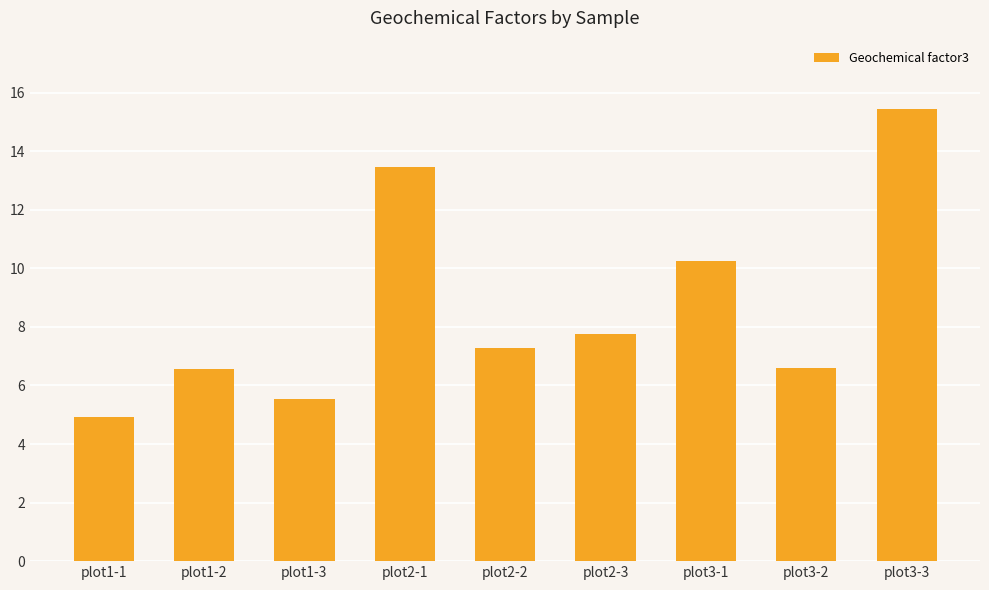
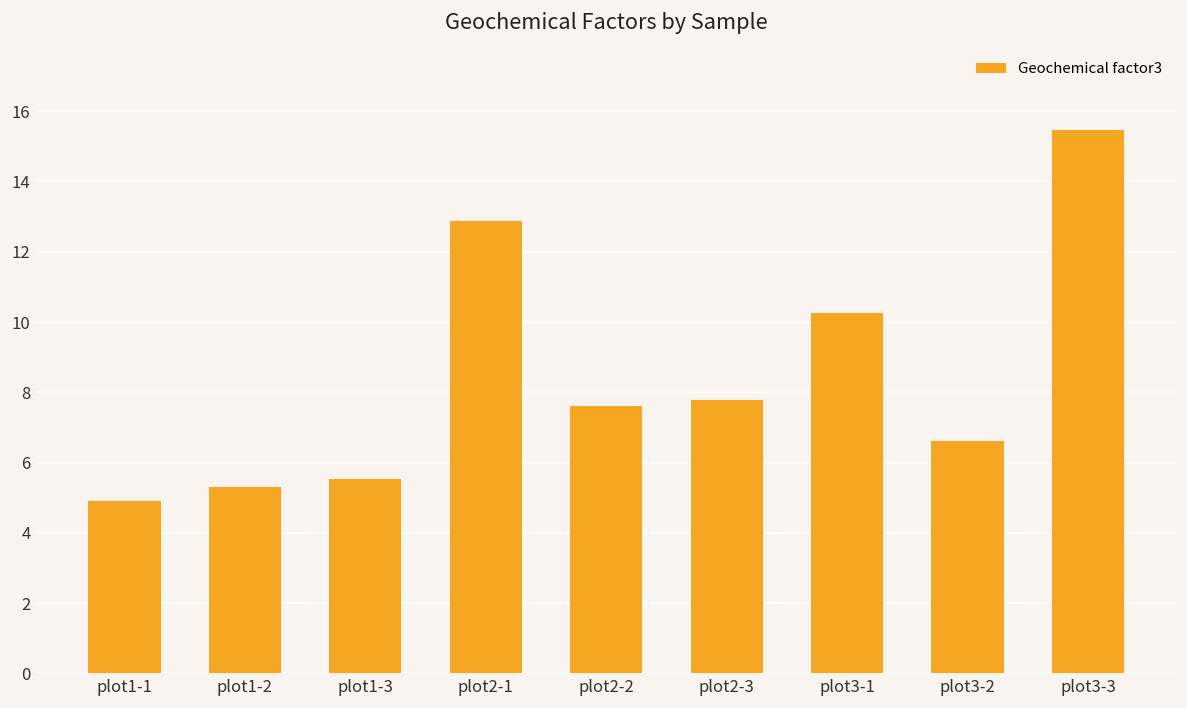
plot1-2: 6.6 -> 5.3
plot2-1: 13.5 -> 12.9
plot2-2: 7.3 -> 7.6
